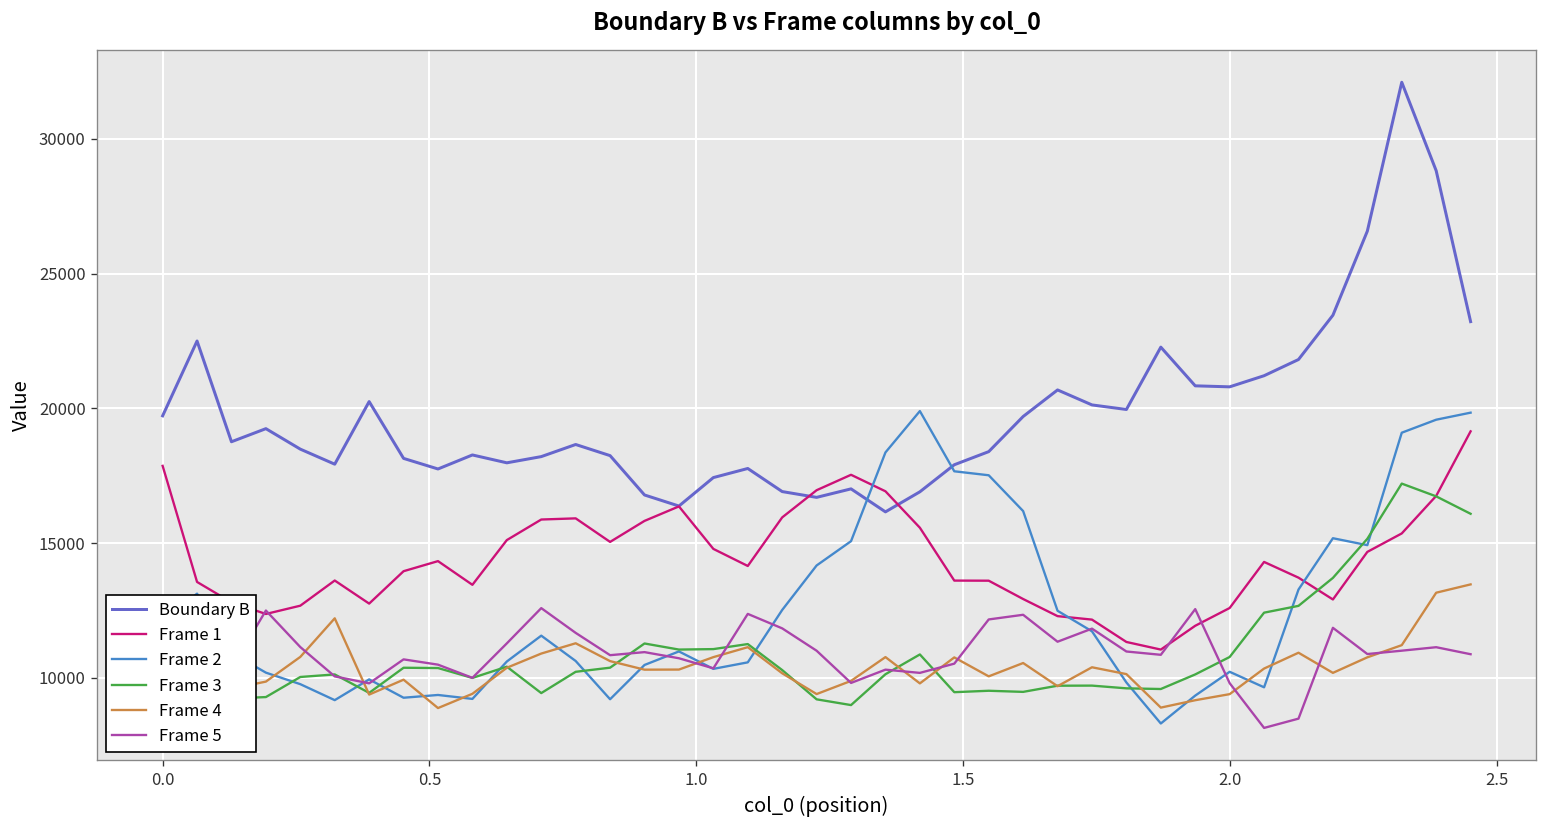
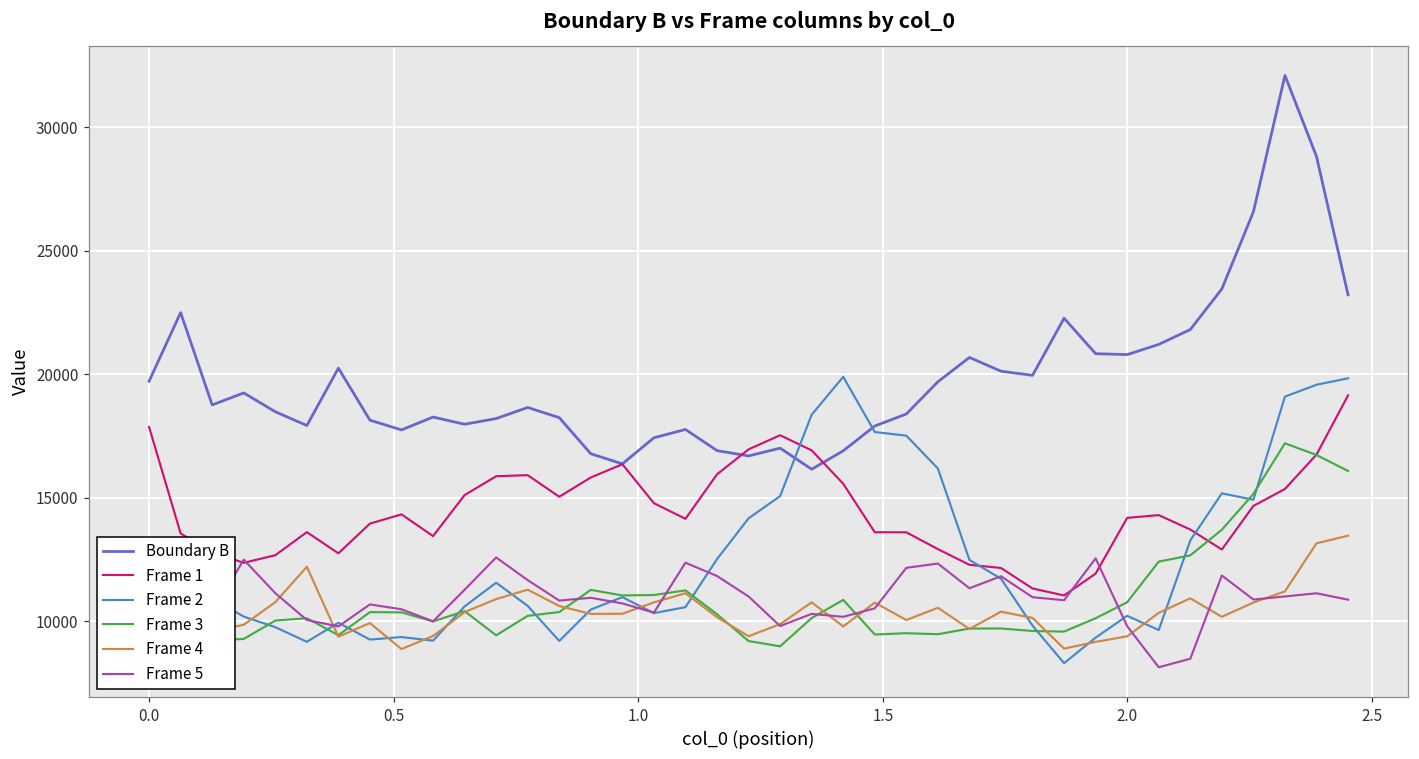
Frame 1, 2.0: 12600 -> 14200
